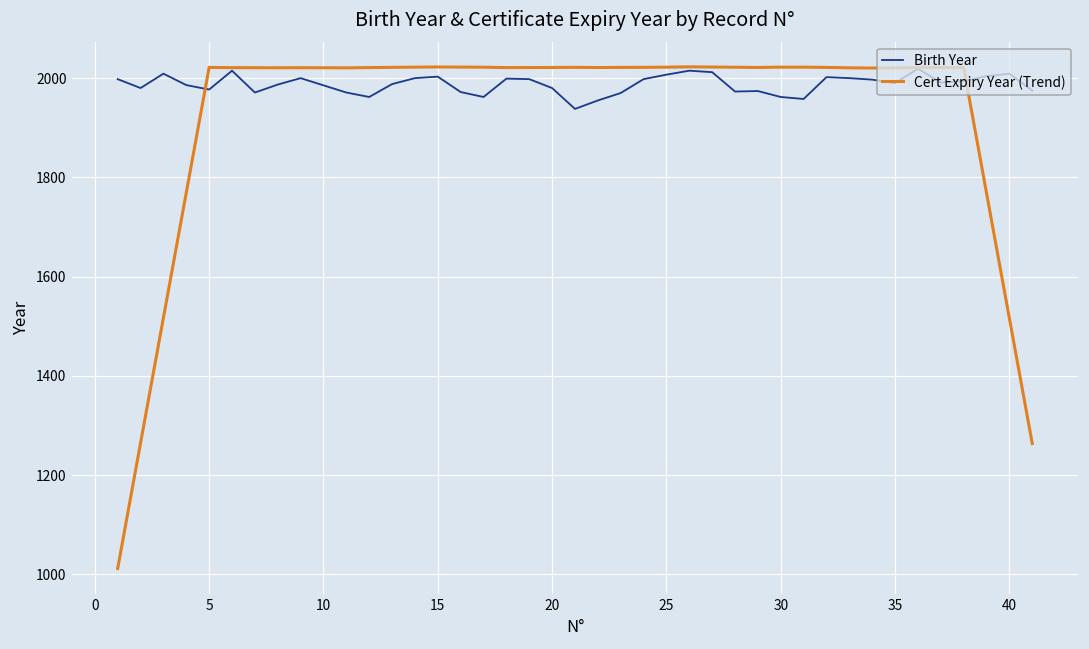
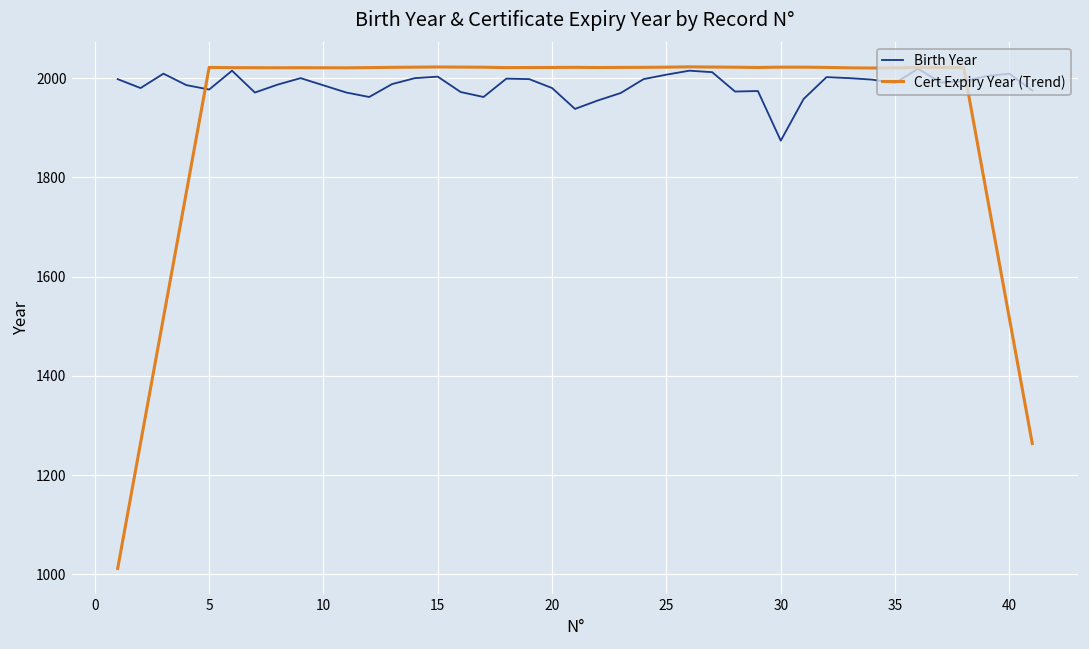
Birth Year, 30: 1960 -> 1870
